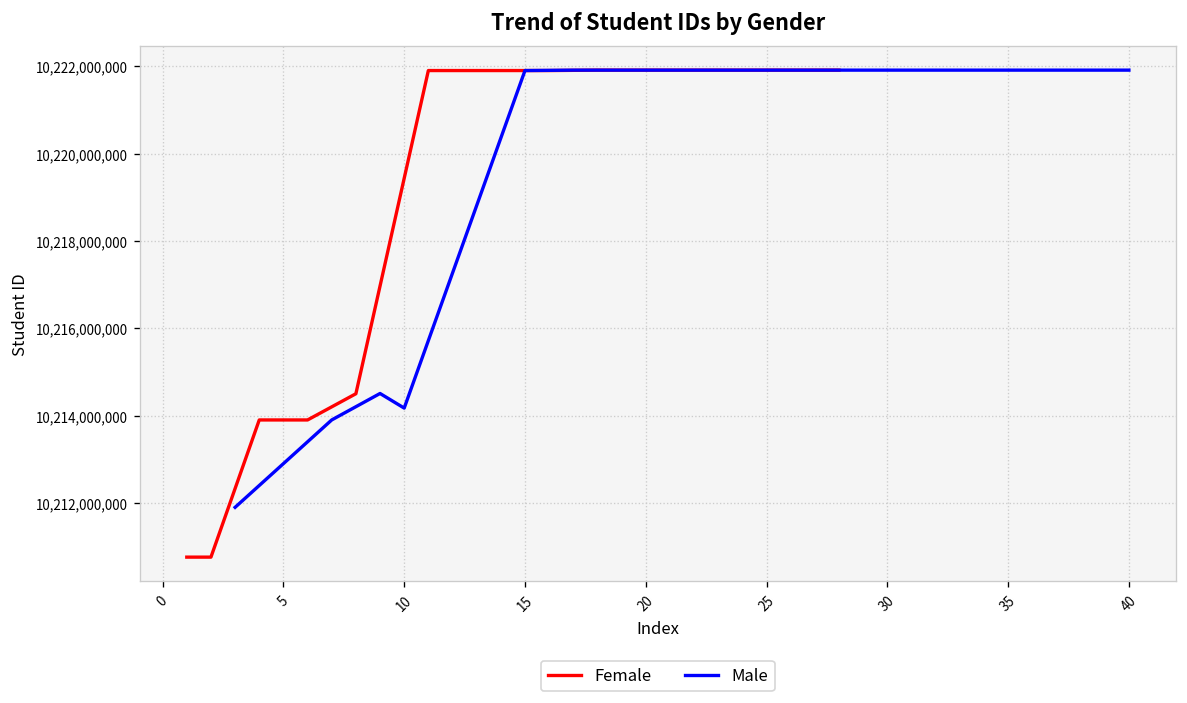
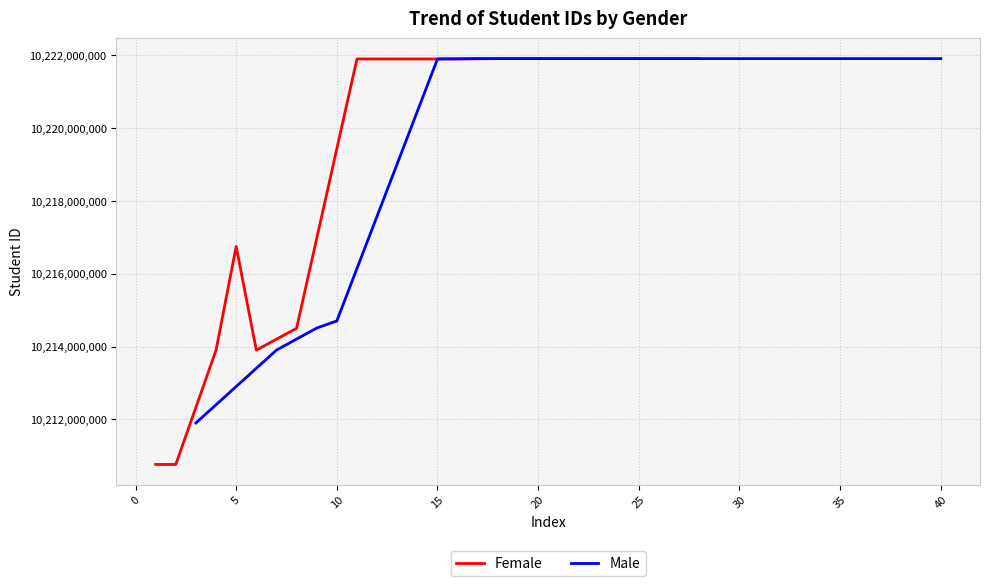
Female, 5: 10,213,900,000 -> 10,216,800,000
Male, 10: 10,214,200,000 -> 10,214,700,000
